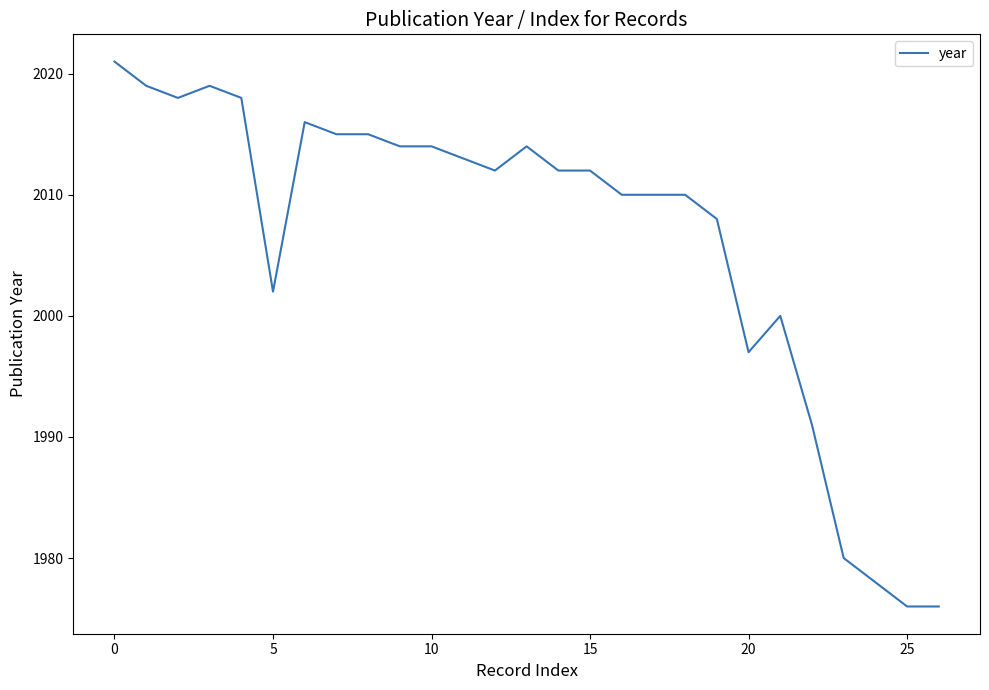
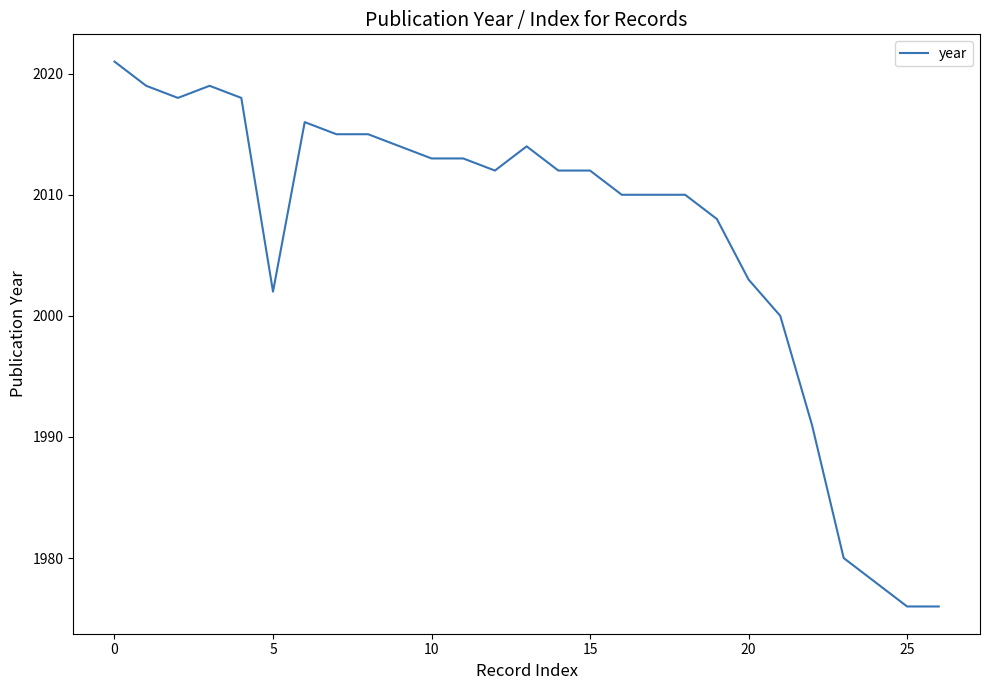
10: 2014 -> 2013
20: 1997 -> 2003
